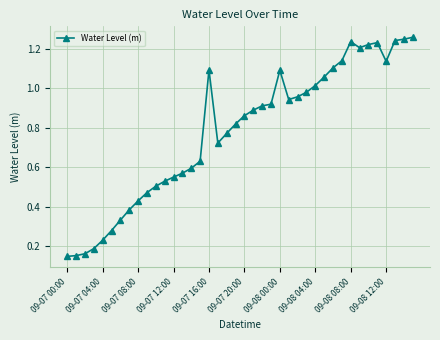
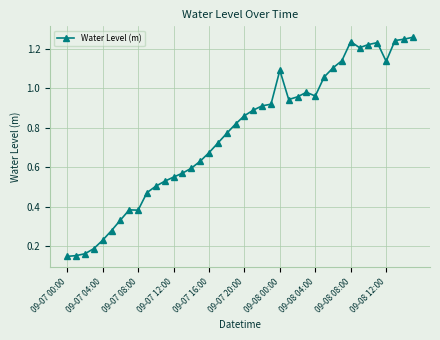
09-07 08:00: 0.43 -> 0.38
09-07 16:00: 1.09 -> 0.67
09-08 04:00: 1.02 -> 0.96
